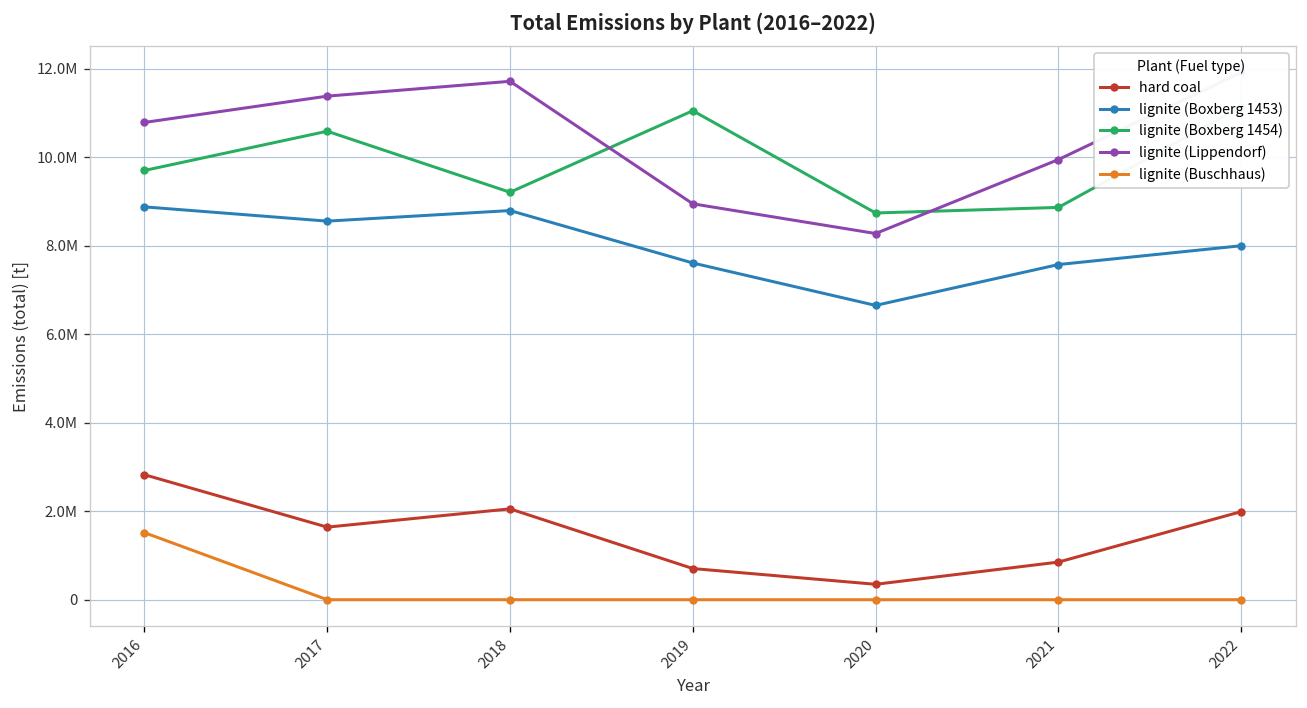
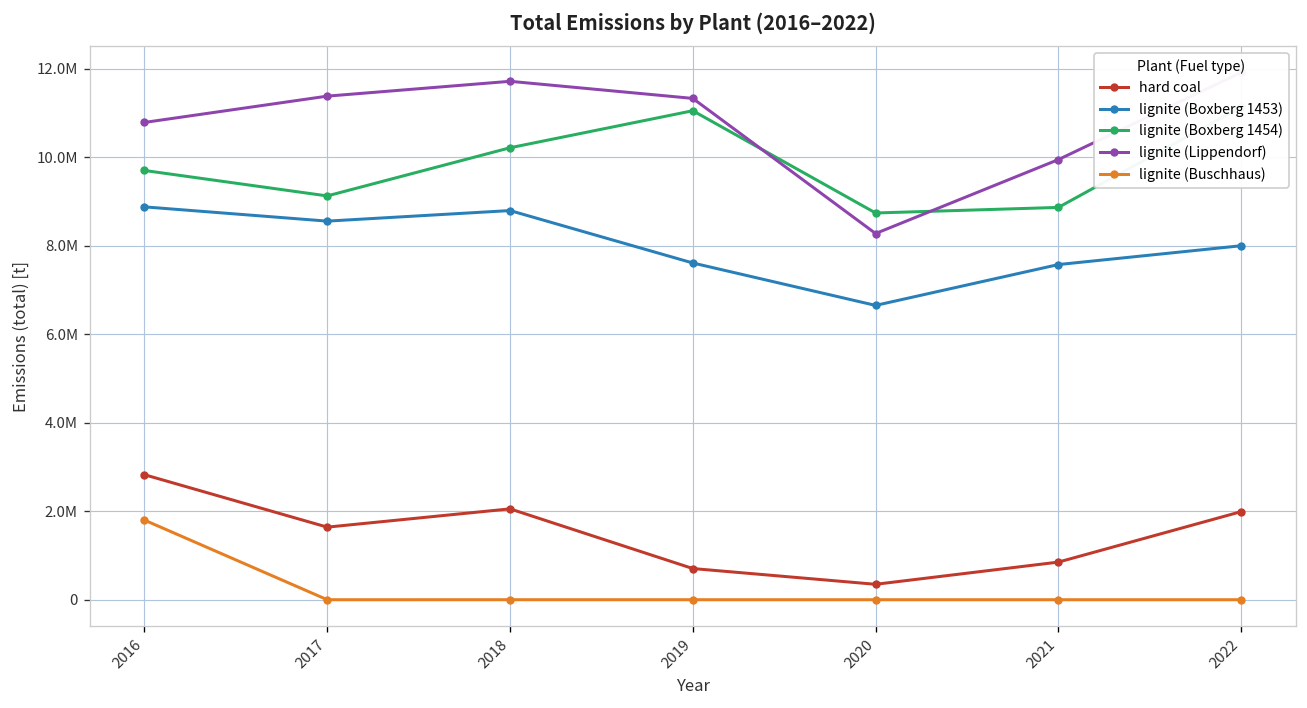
lignite (Buschhaus), 2016: 1500000 -> 1800000
lignite (Boxberg 1454), 2017: 10600000 -> 9100000
lignite (Boxberg 1454), 2018: 9200000 -> 10200000
lignite (Lippendorf), 2019: 8900000 -> 11300000
